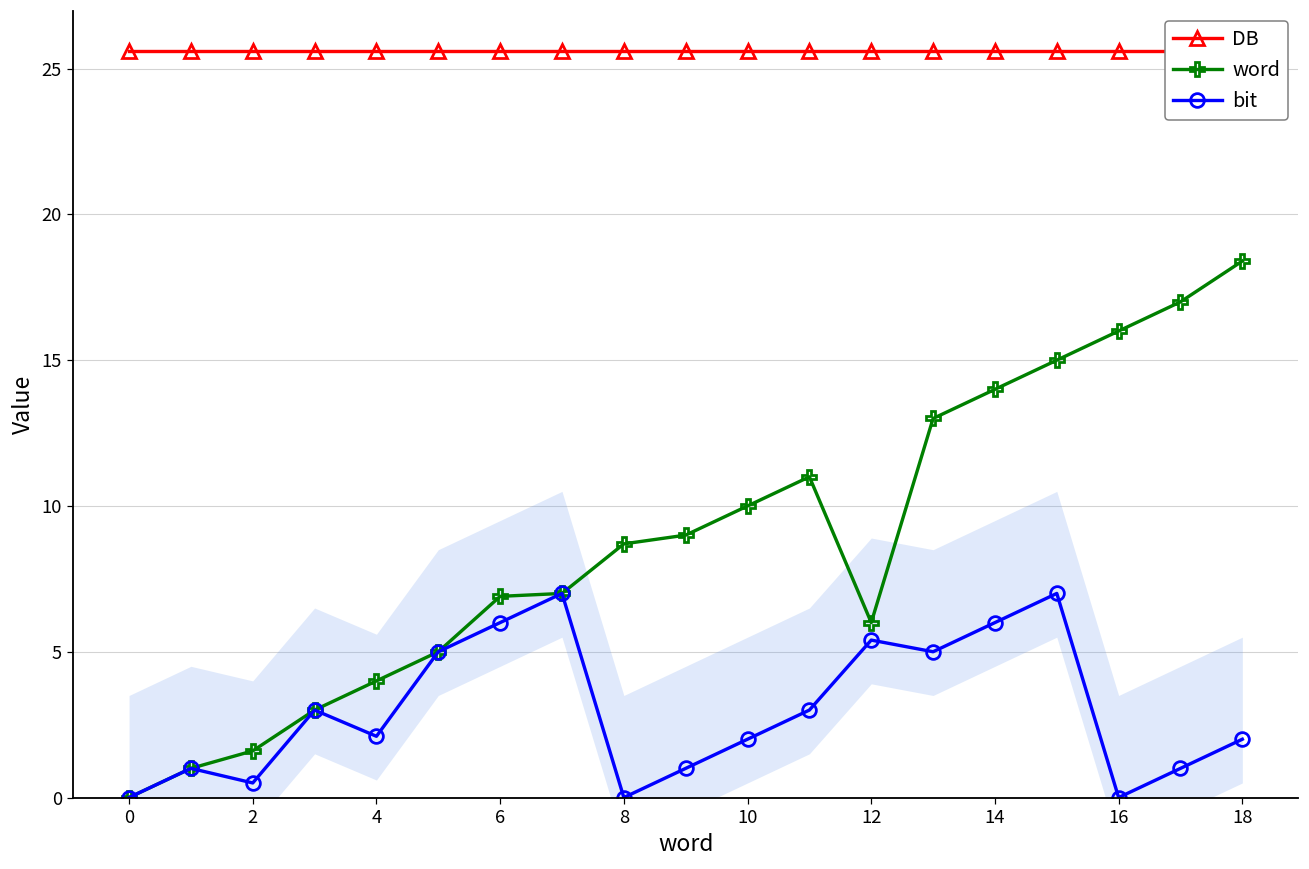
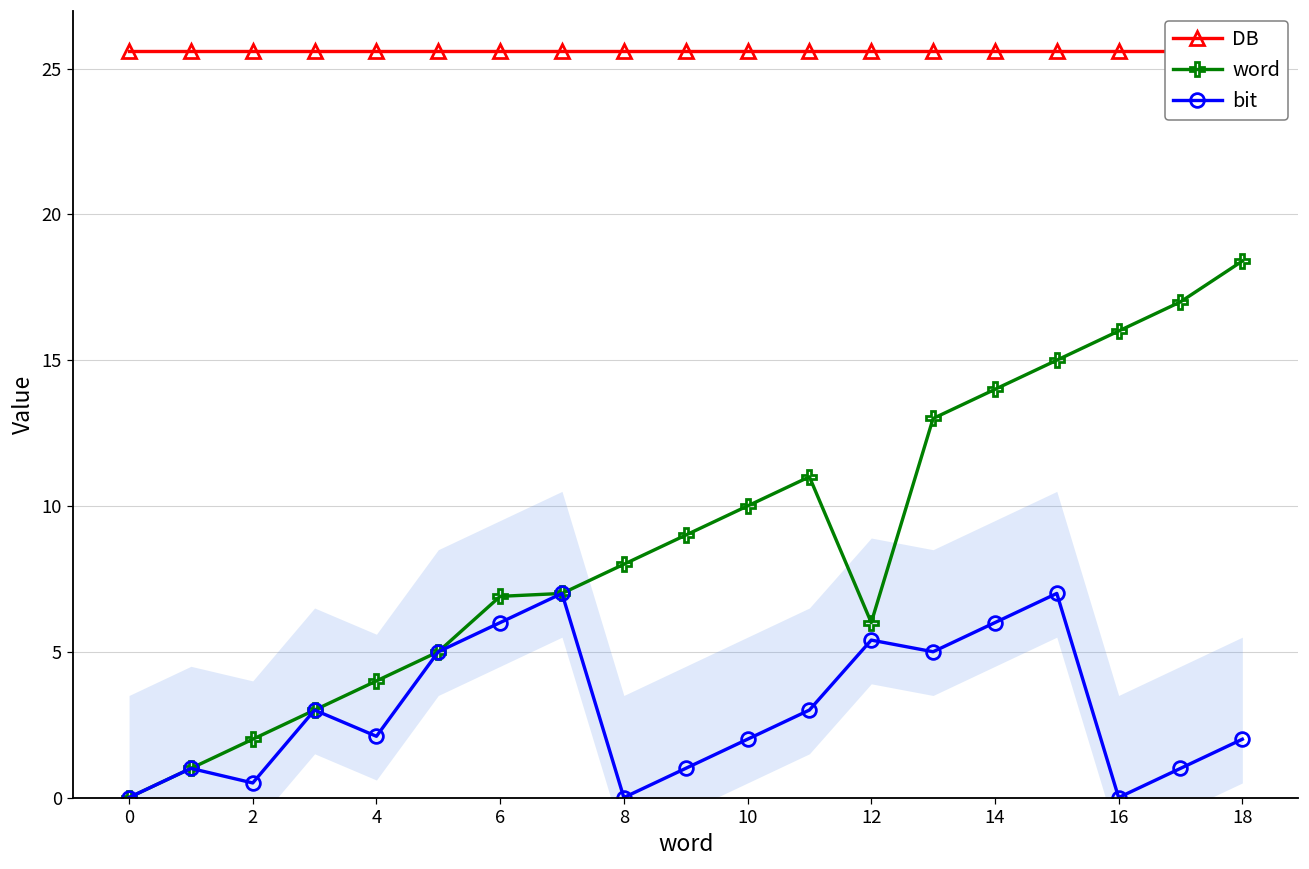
word, 2: 1.6 -> 2.0
word, 8: 8.7 -> 8.0
